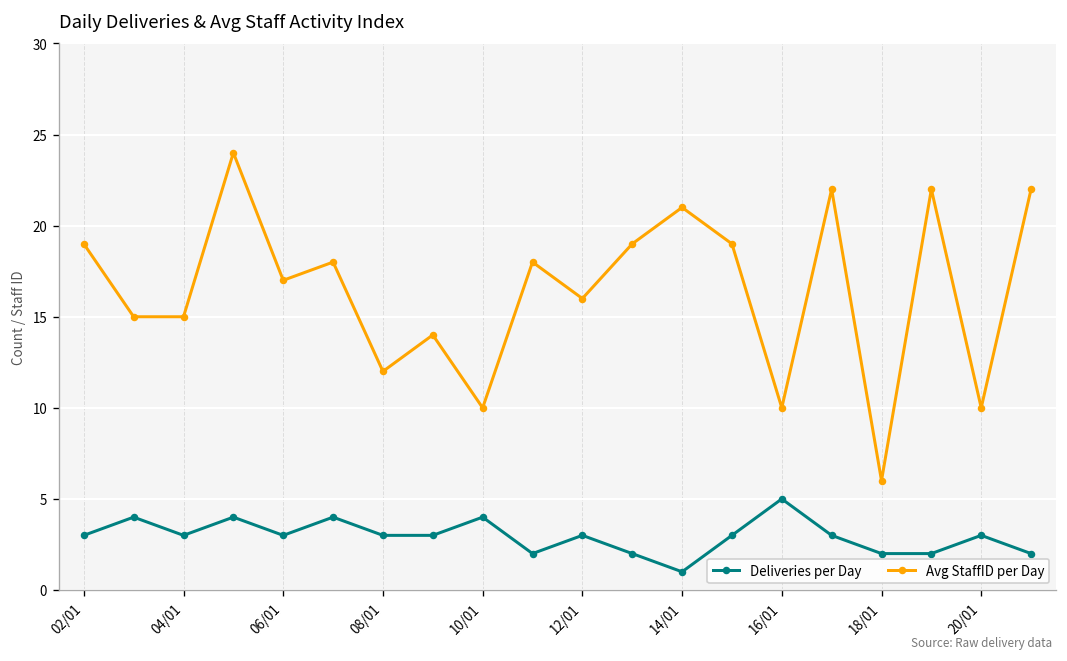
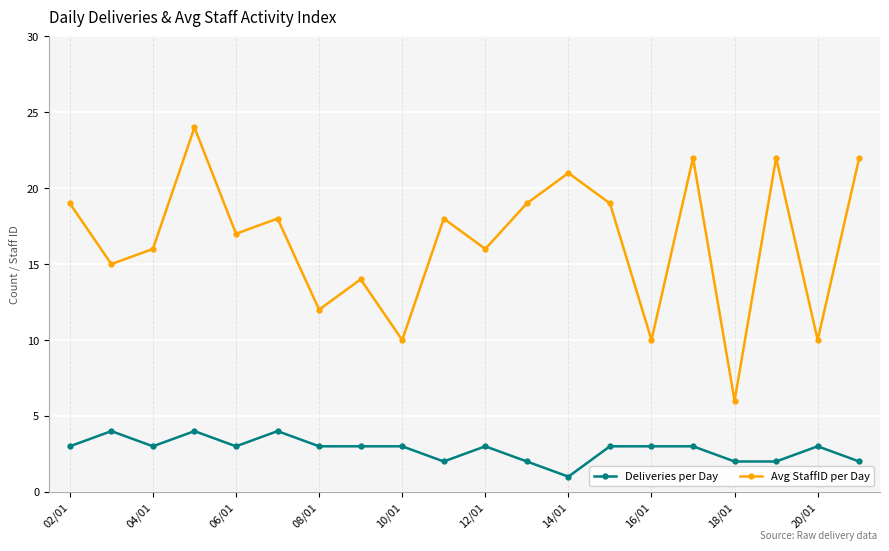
Avg StaffID per Day, 04/01: 15 -> 16
Deliveries per Day, 10/01: 4 -> 3
Deliveries per Day, 16/01: 5 -> 3
